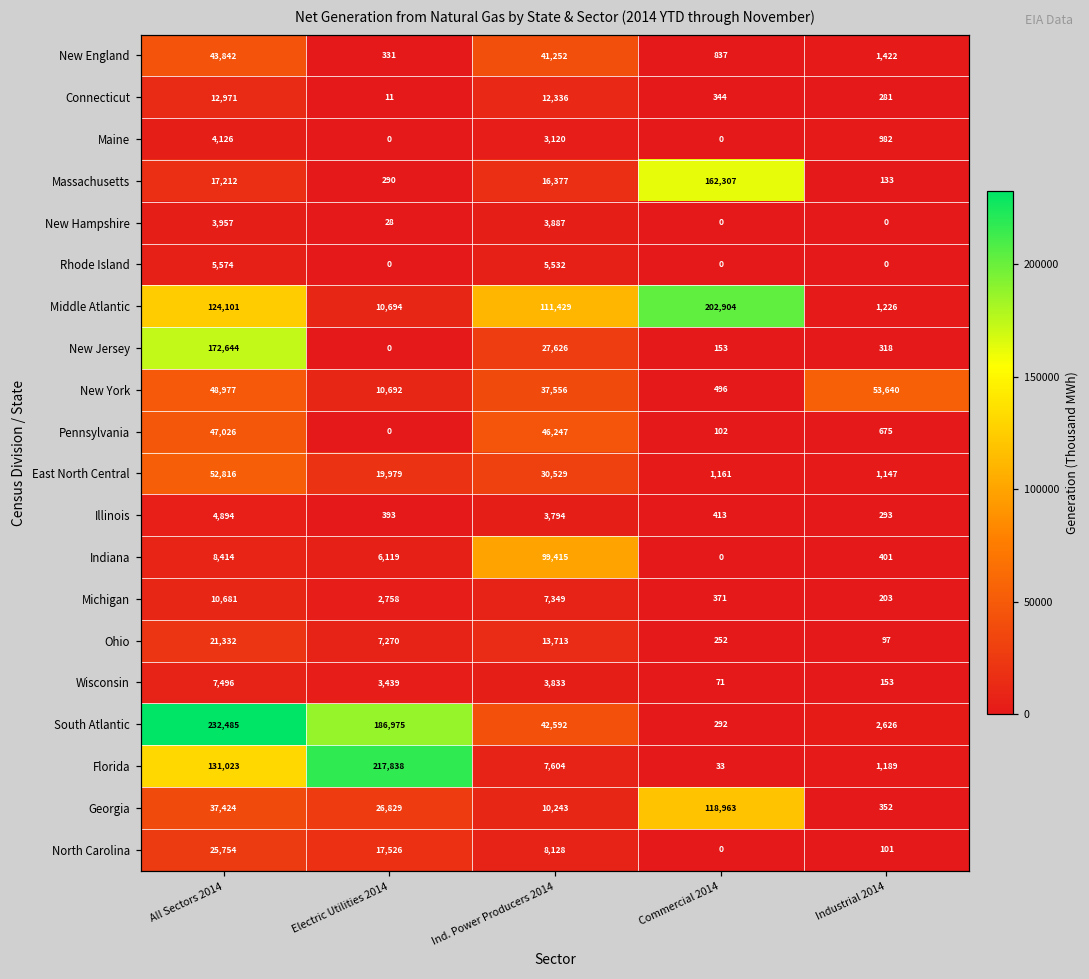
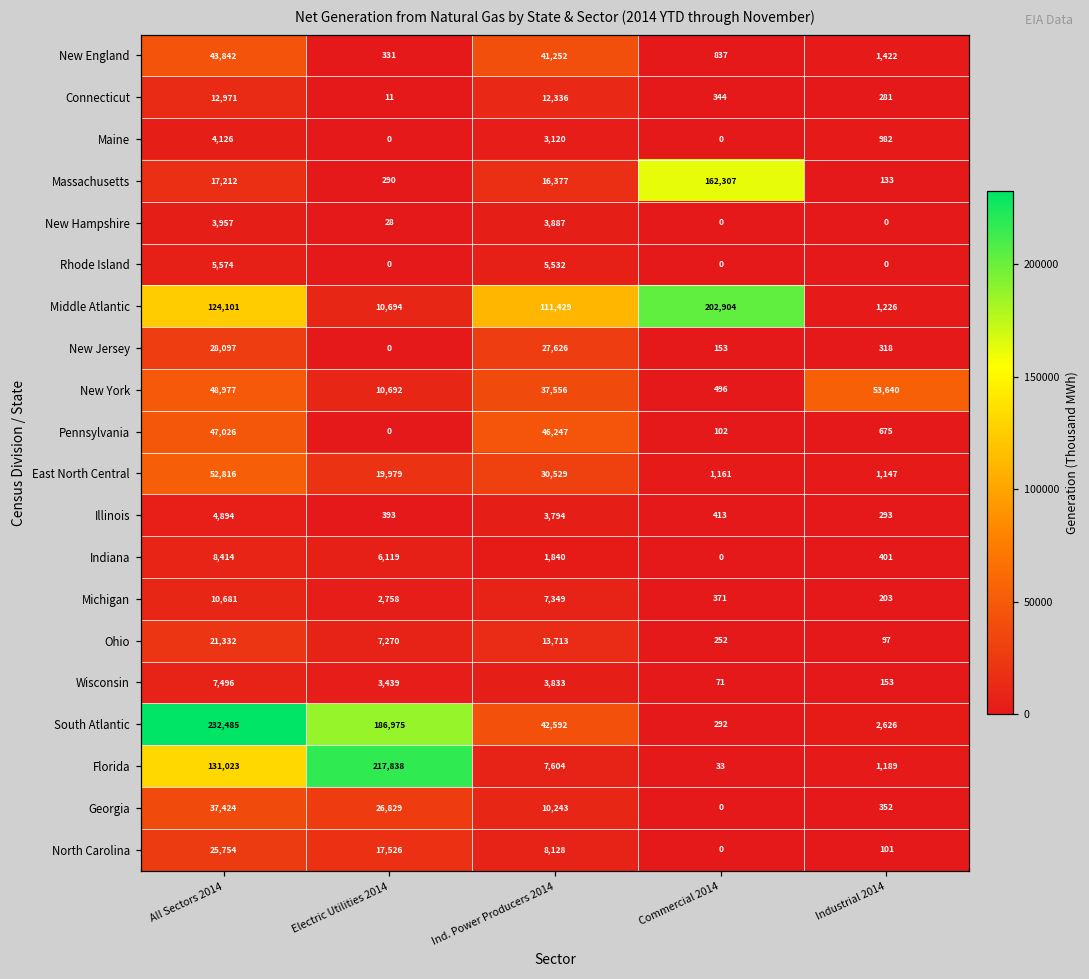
New Jersey, All Sectors 2014: 172,644 -> 28,097
Indiana, Ind. Power Producers 2014: 99,415 -> 1,840
Georgia, Commercial 2014: 118,963 -> 0
